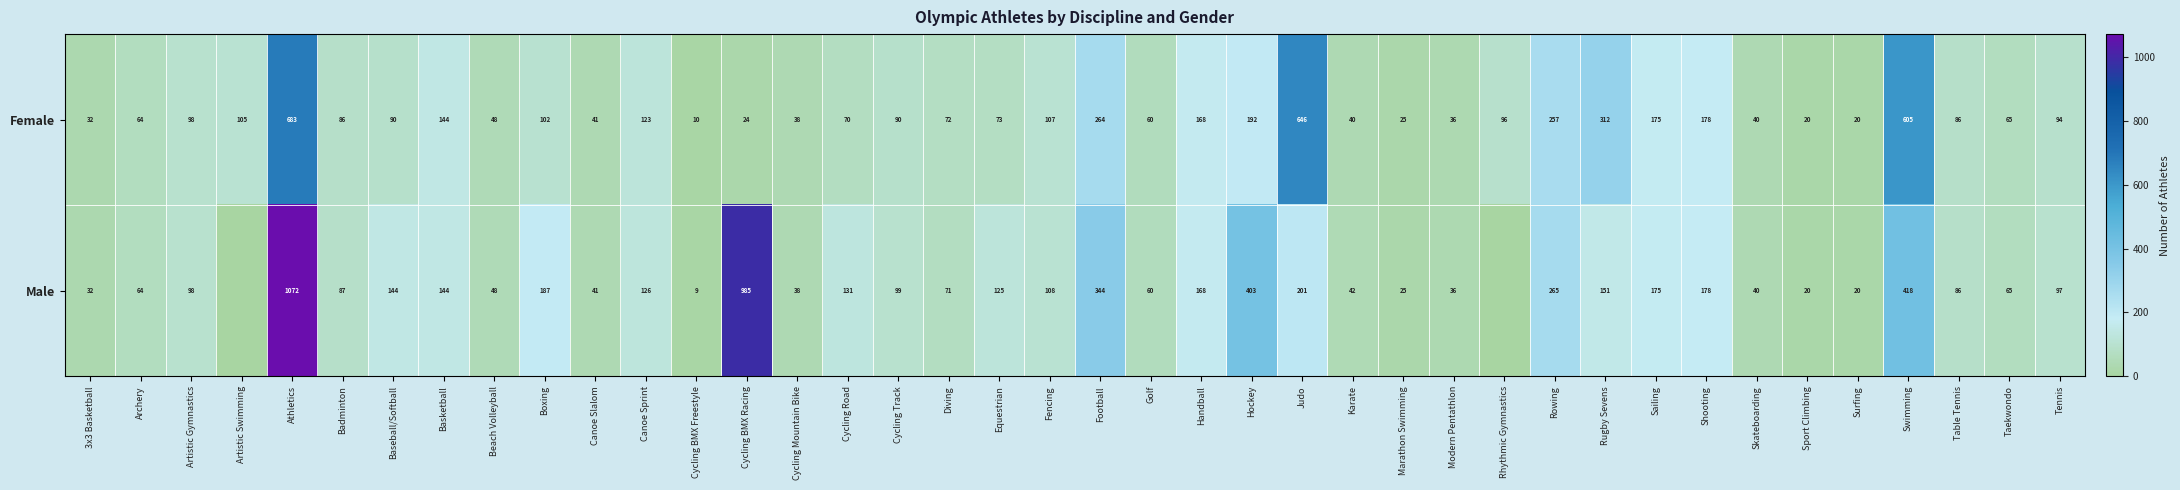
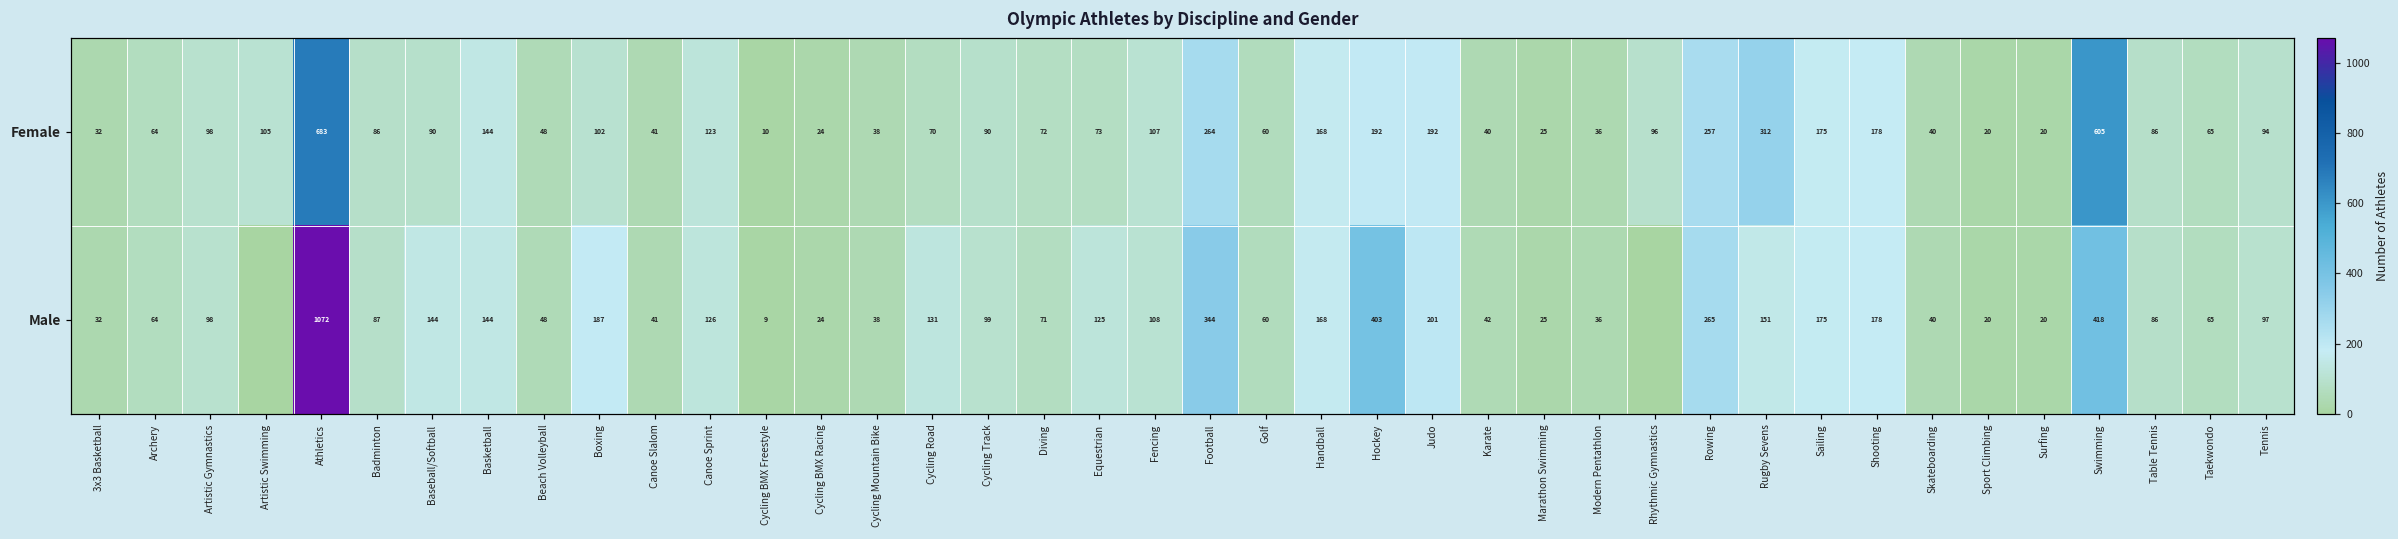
Female, Judo: 646 -> 192
Male, Cycling BMX Racing: 985 -> 24
